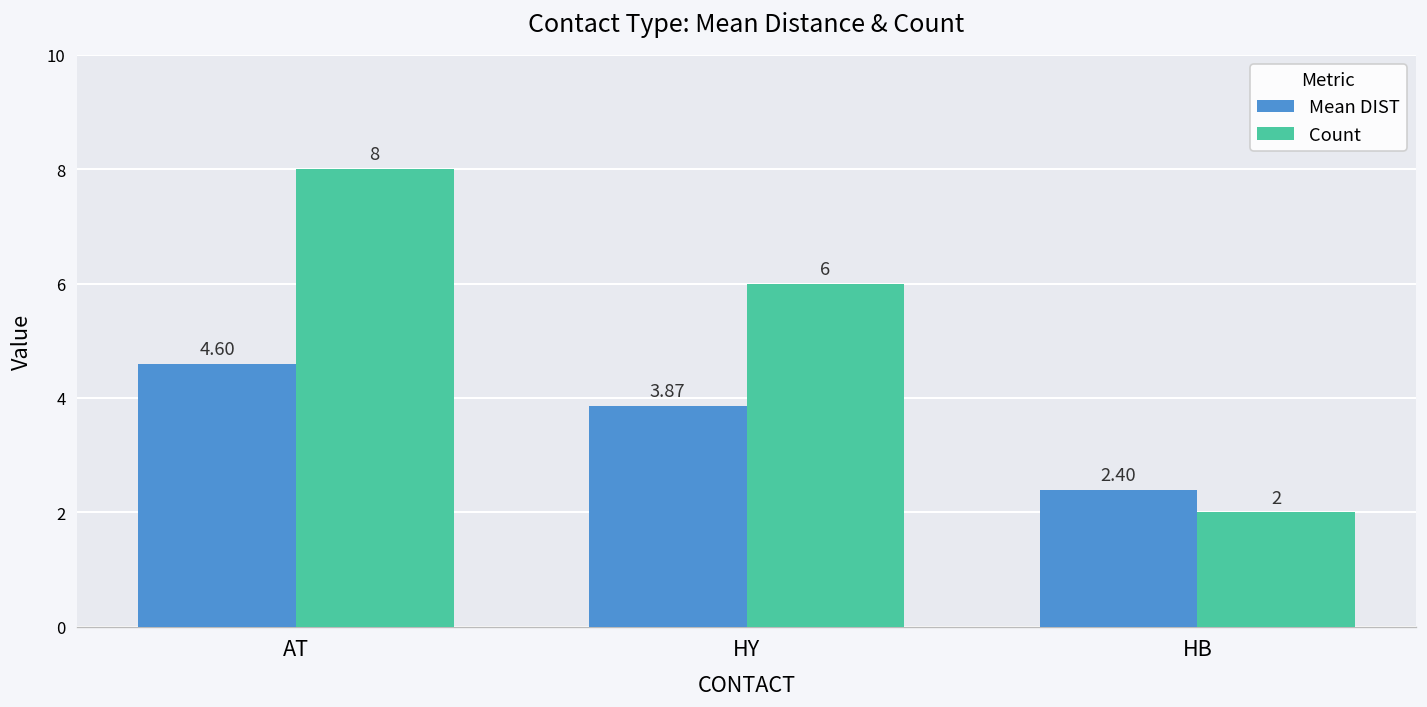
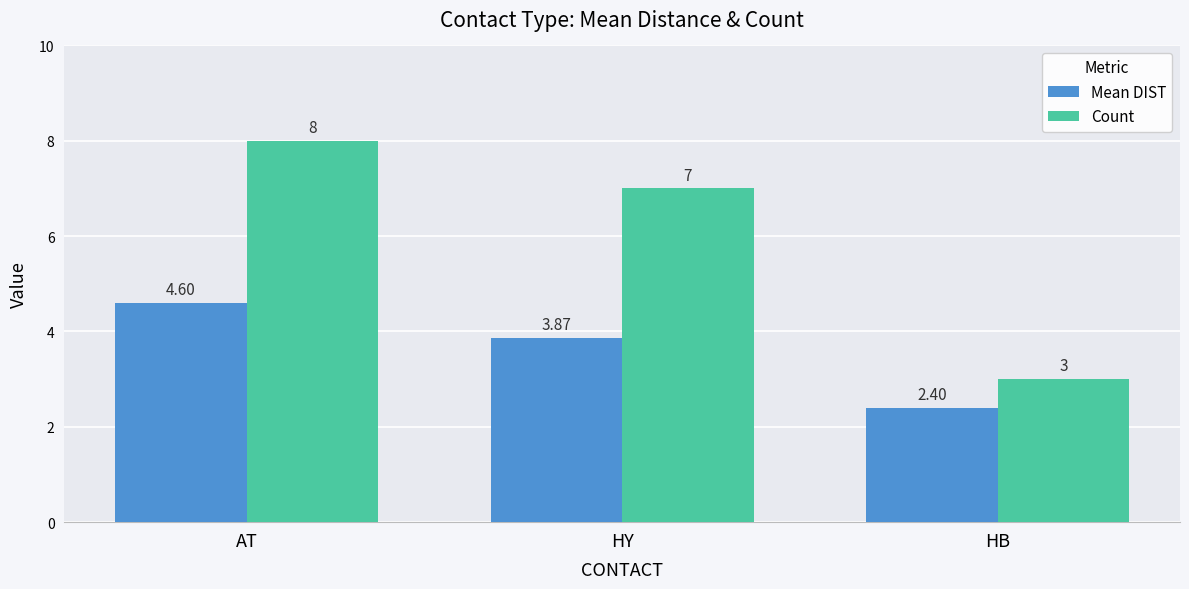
Count, HY: 6 -> 7
Count, HB: 2 -> 3
